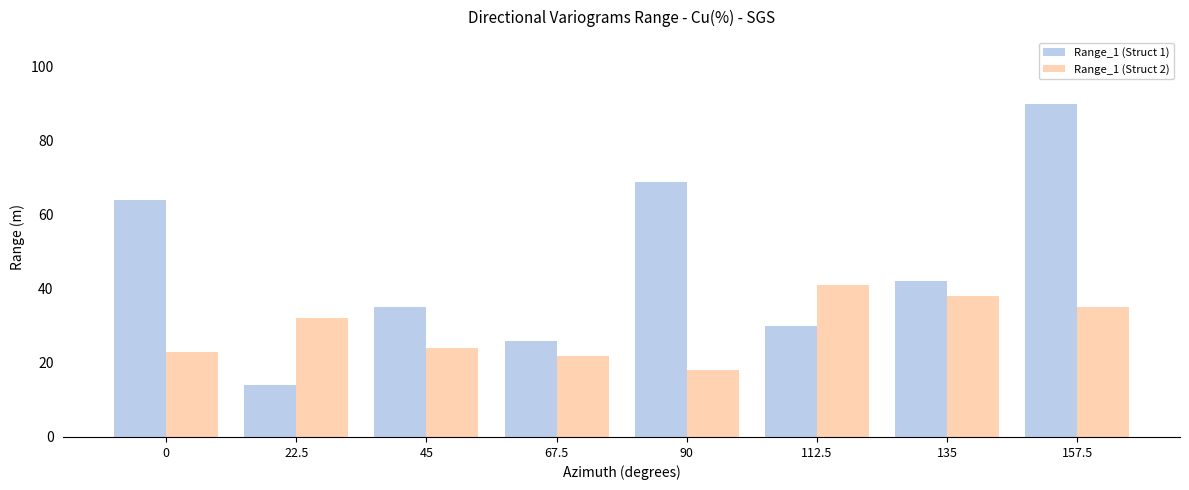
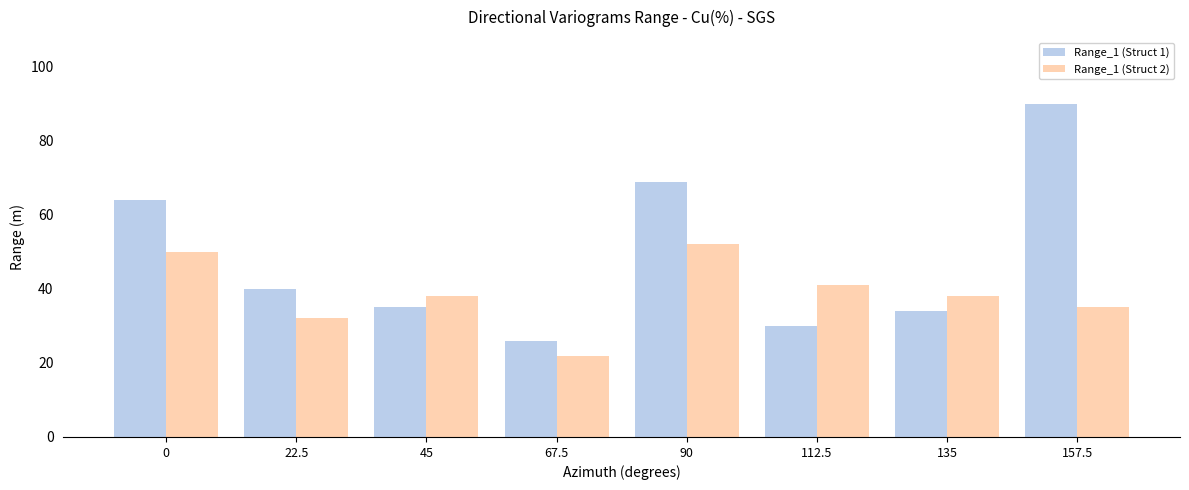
Range_1 (Struct 2), 0: 23 -> 50
Range_1 (Struct 1), 22.5: 14 -> 40
Range_1 (Struct 2), 45: 24 -> 38
Range_1 (Struct 2), 90: 18 -> 52
Range_1 (Struct 1), 135: 42 -> 34
